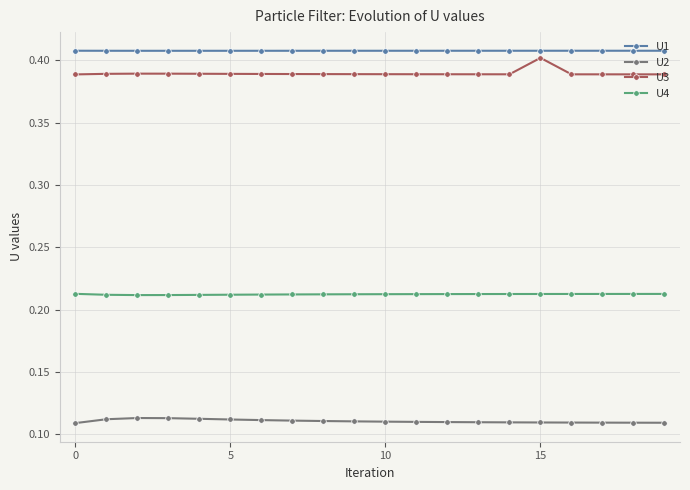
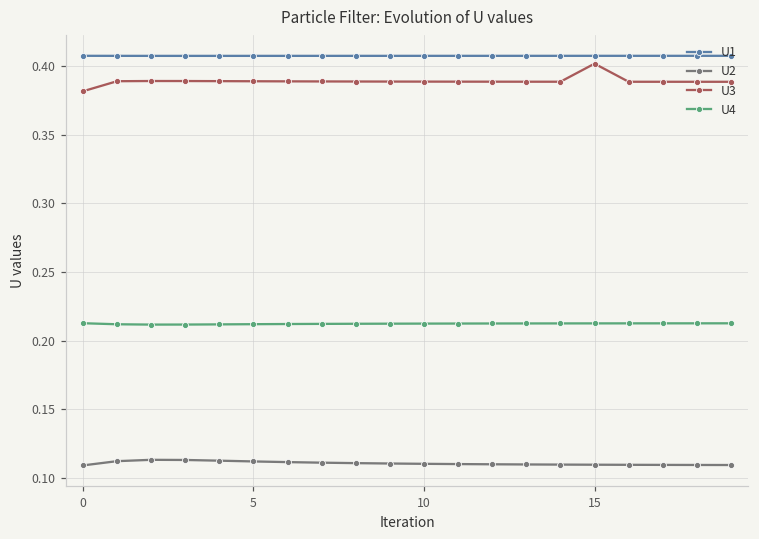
U3, 0: 0.389 -> 0.382
